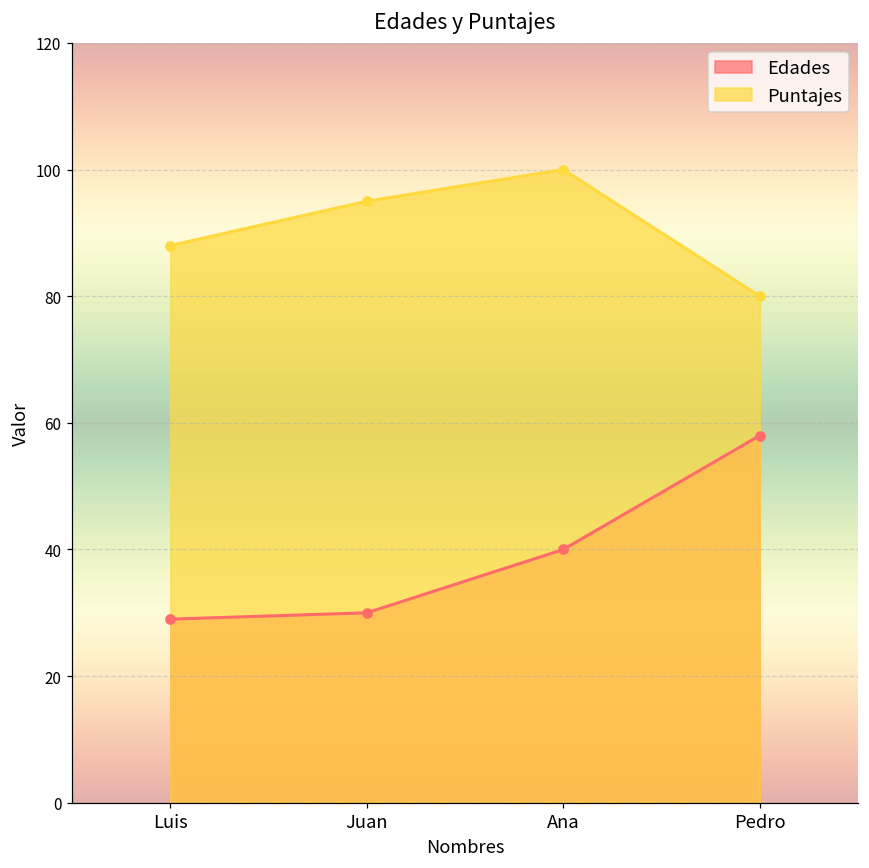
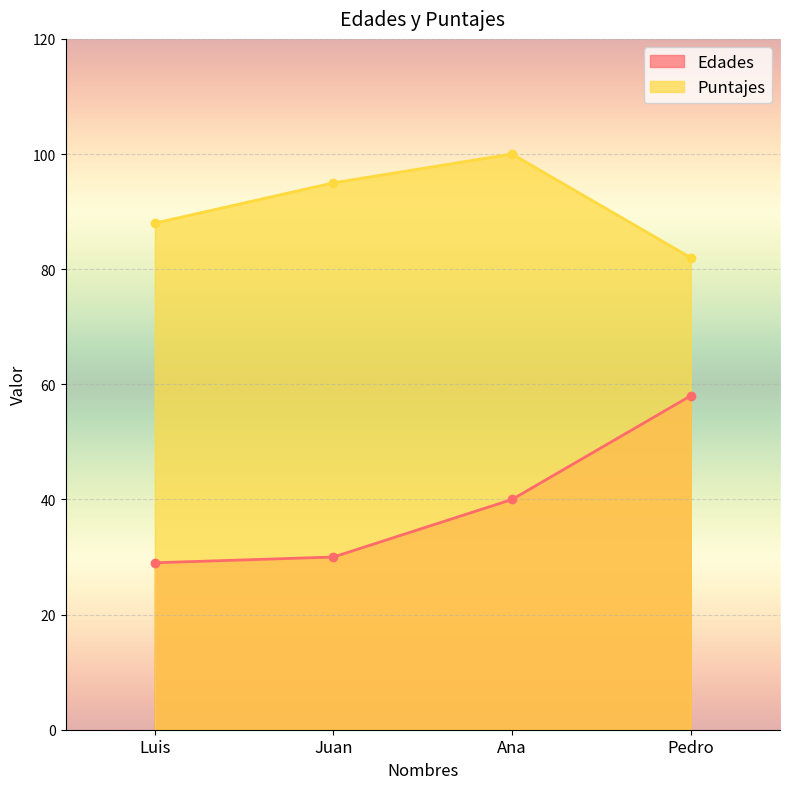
Puntajes, Pedro: 80 -> 82
